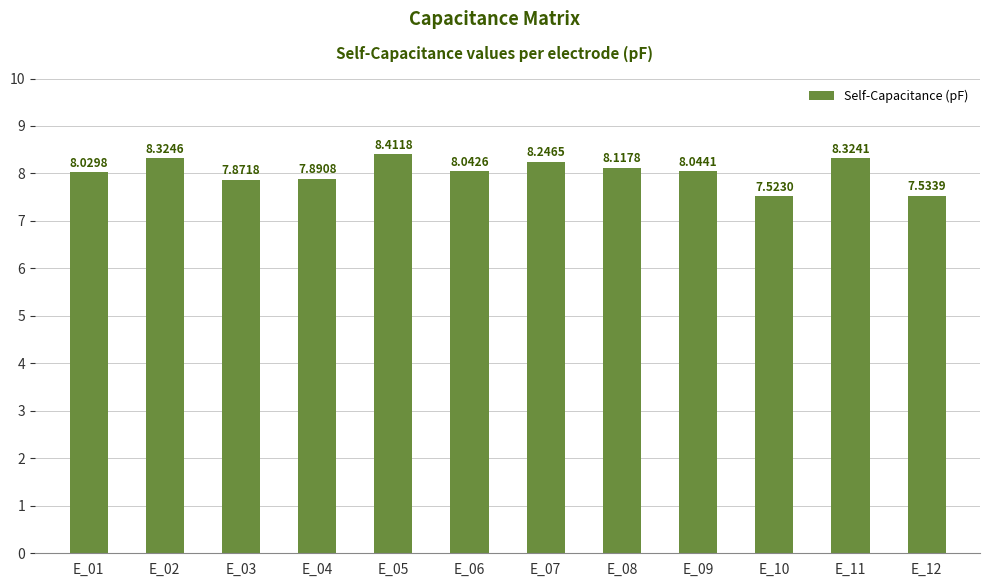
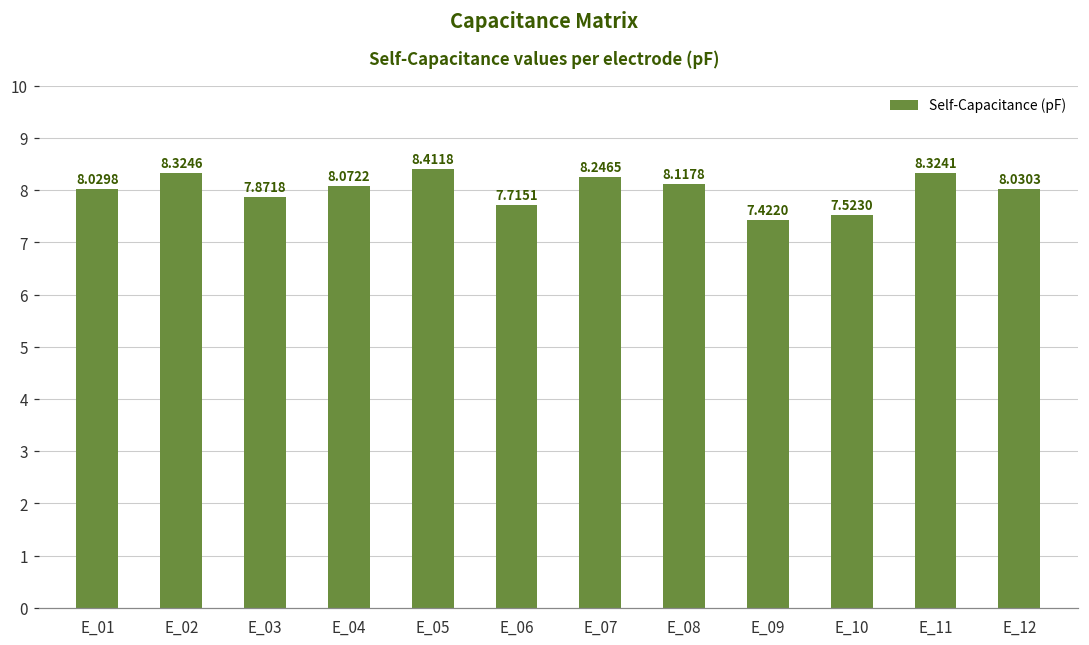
E_04: 7.8908 -> 8.0722
E_06: 8.0426 -> 7.7151
E_09: 8.0441 -> 7.4220
E_12: 7.5339 -> 8.0303
